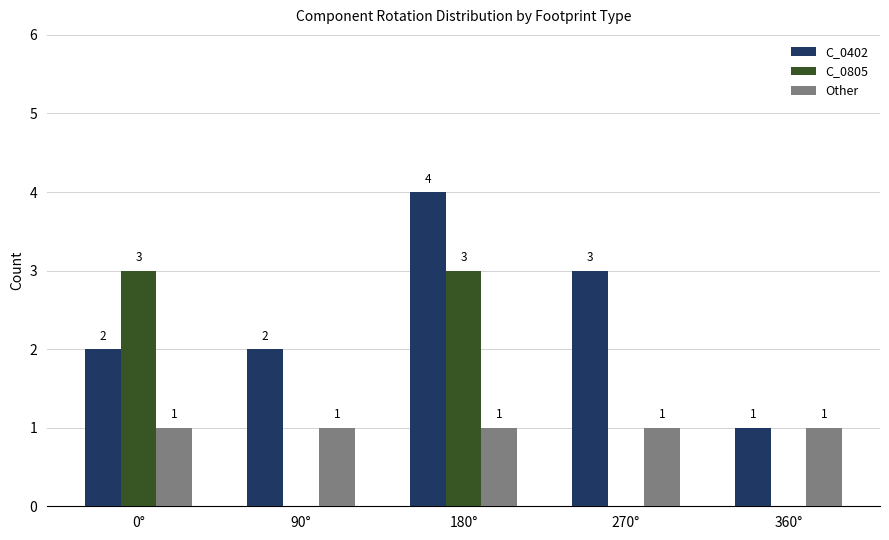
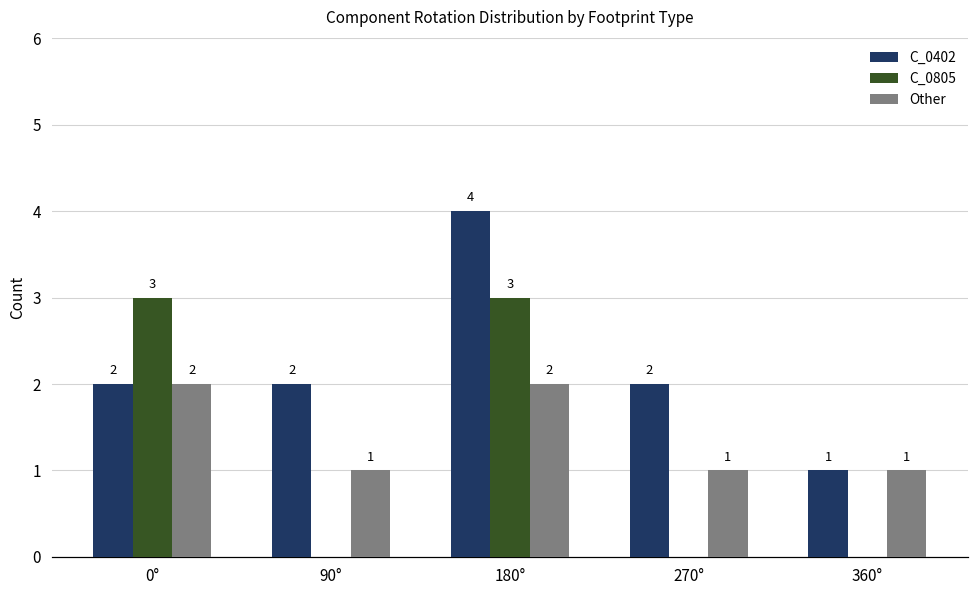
Other, 0°: 1 -> 2
Other, 180°: 1 -> 2
C_0402, 270°: 3 -> 2
